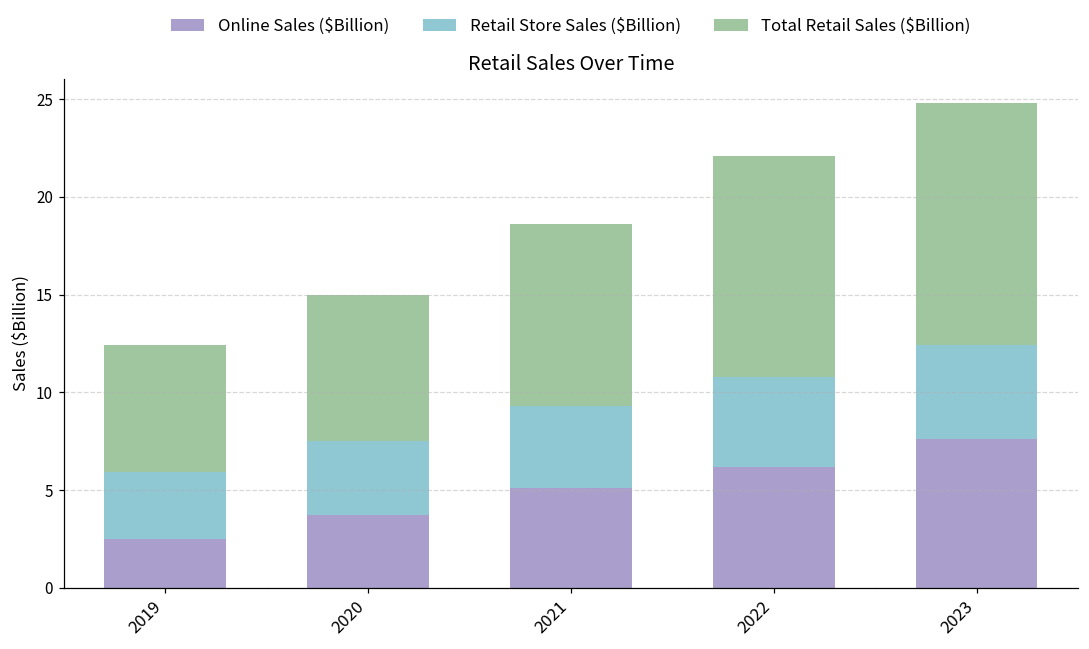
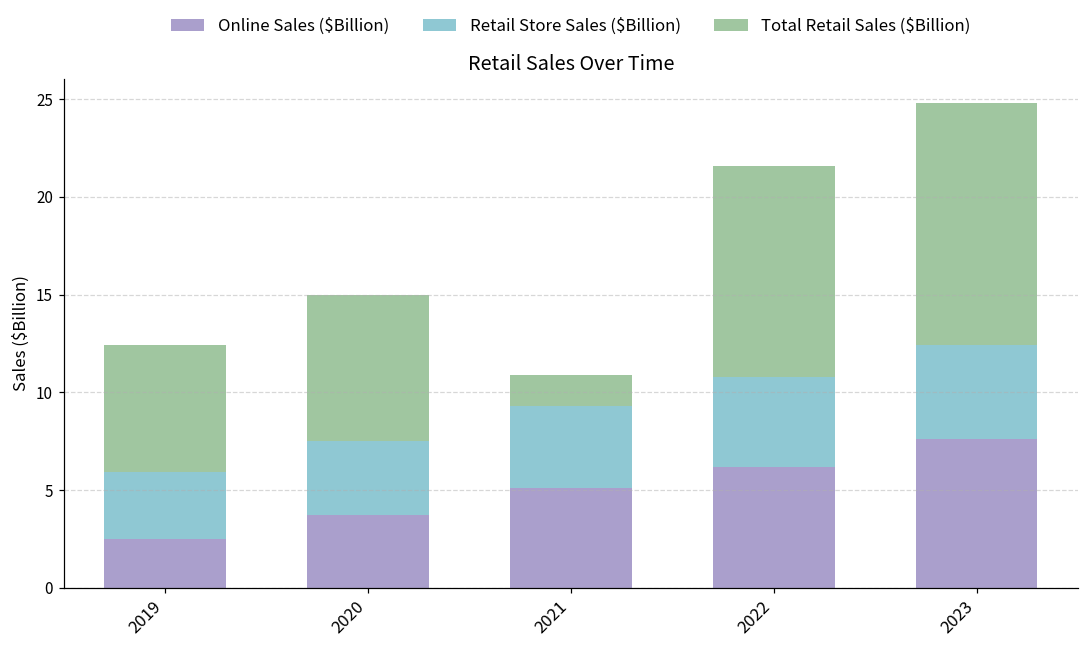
Total Retail Sales ($Billion), 2021: 9.3 -> 1.6
Total Retail Sales ($Billion), 2022: 11.3 -> 10.8
